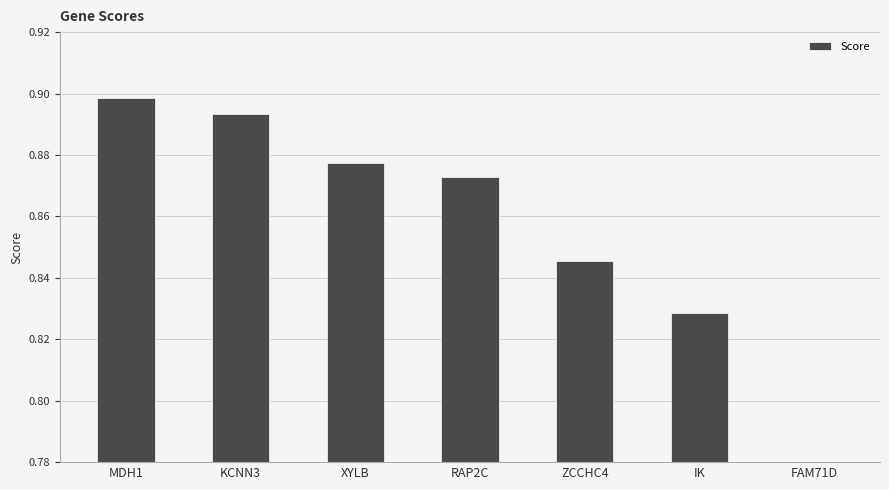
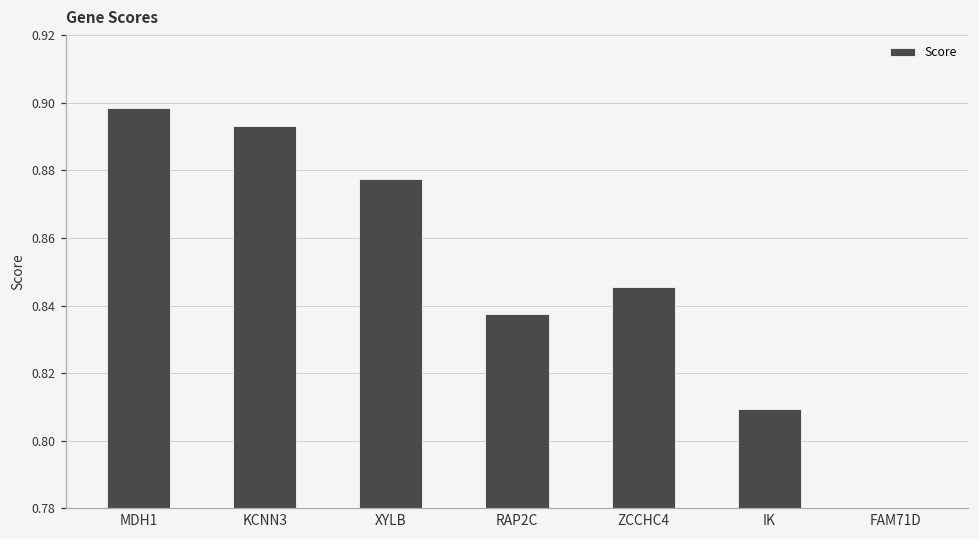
RAP2C: 0.873 -> 0.838
IK: 0.829 -> 0.810
